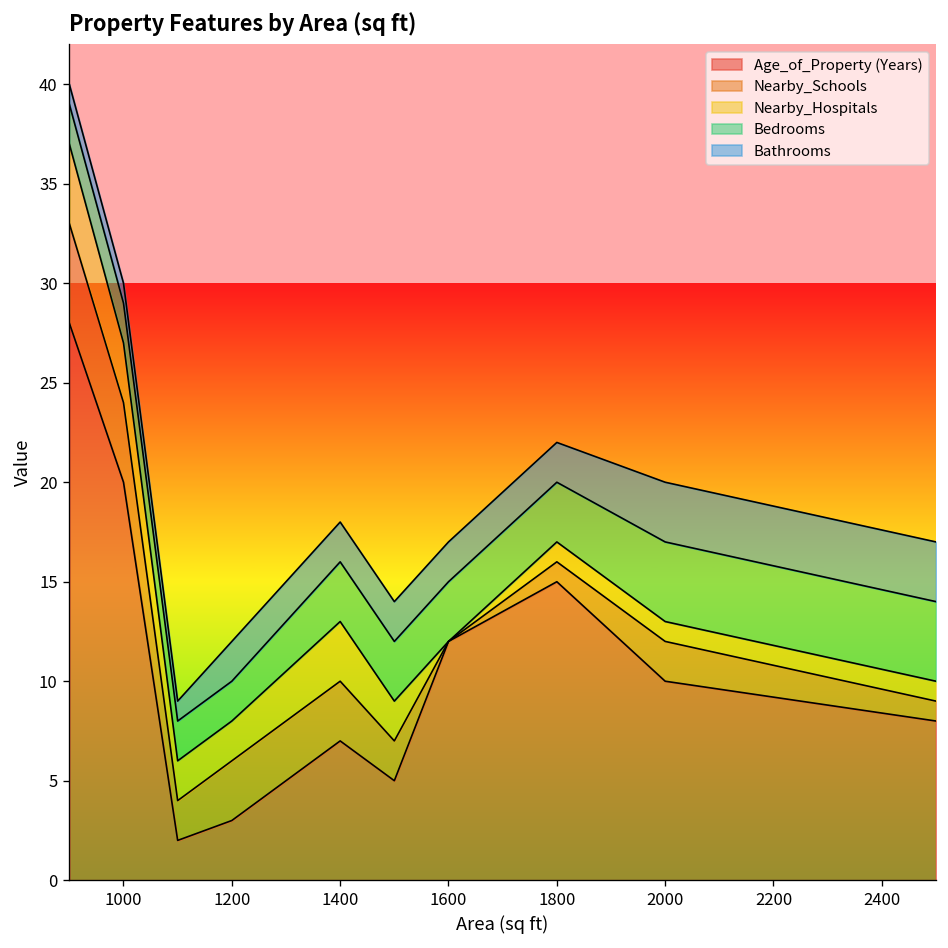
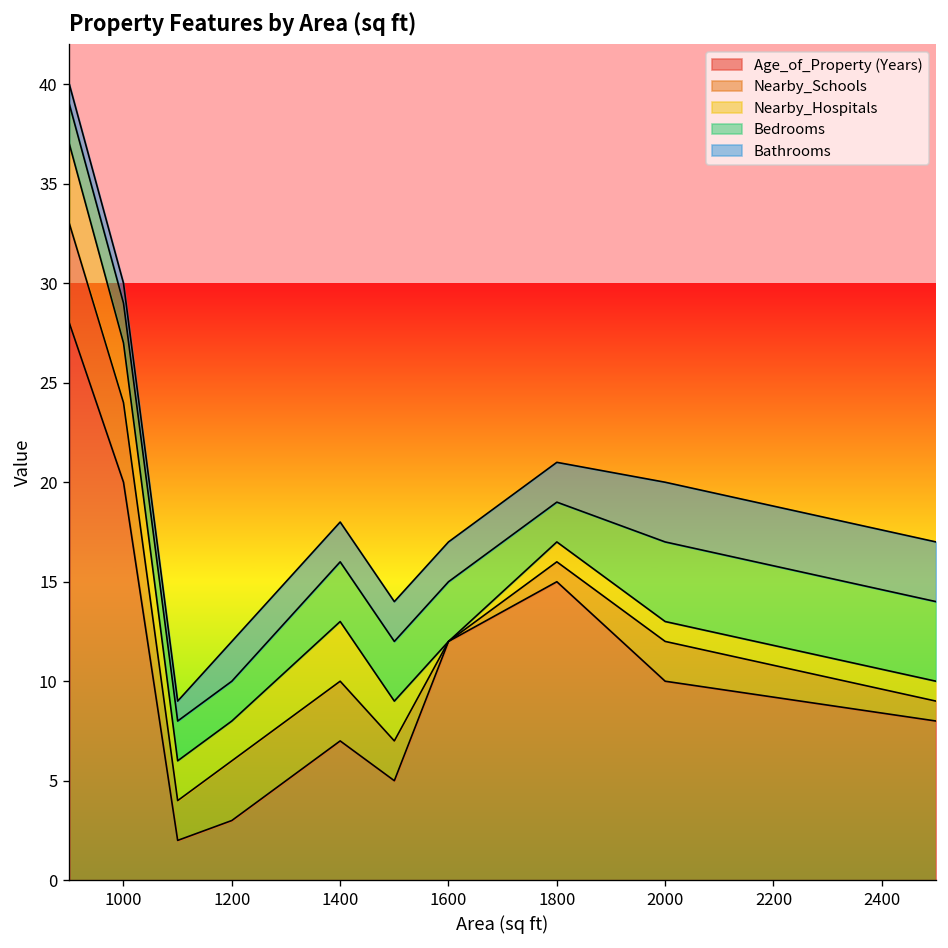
Bedrooms, 1800: 3 -> 2
